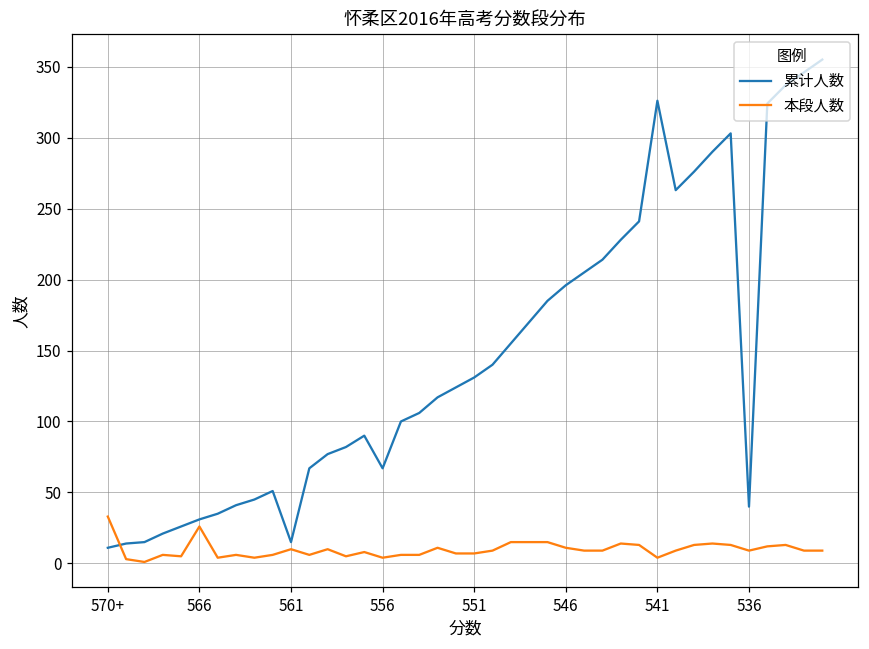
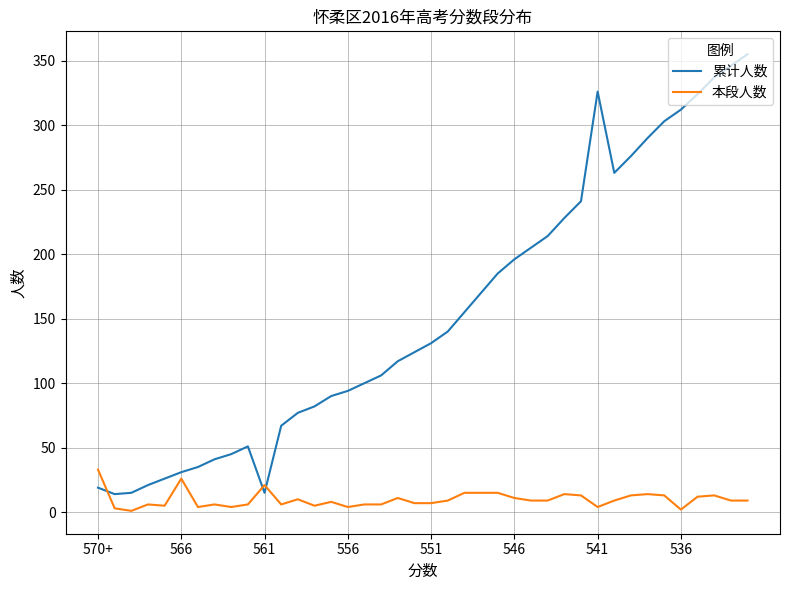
累计人数, 570+: 11 -> 19
本段人数, 561: 10 -> 21
累计人数, 556: 67 -> 94
累计人数, 536: 40 -> 312
本段人数, 536: 9 -> 2
